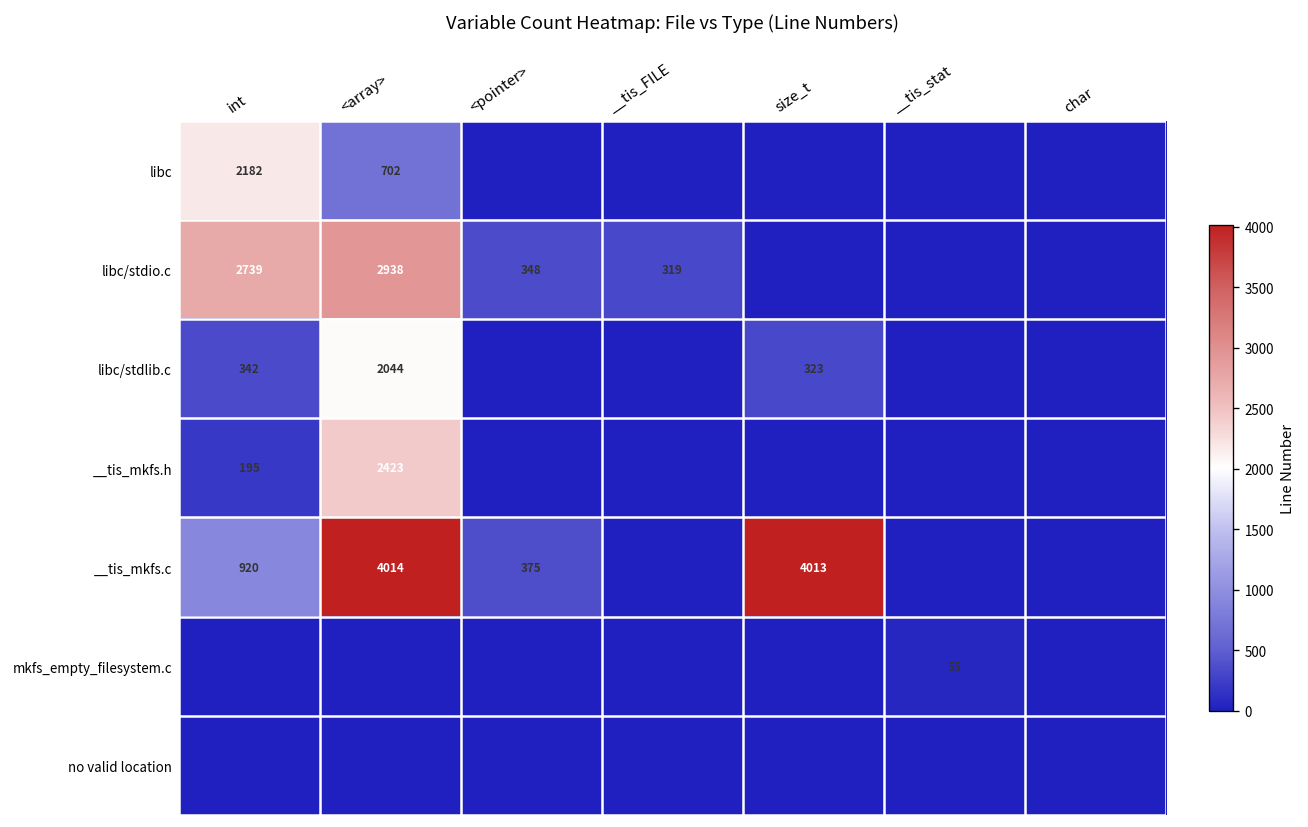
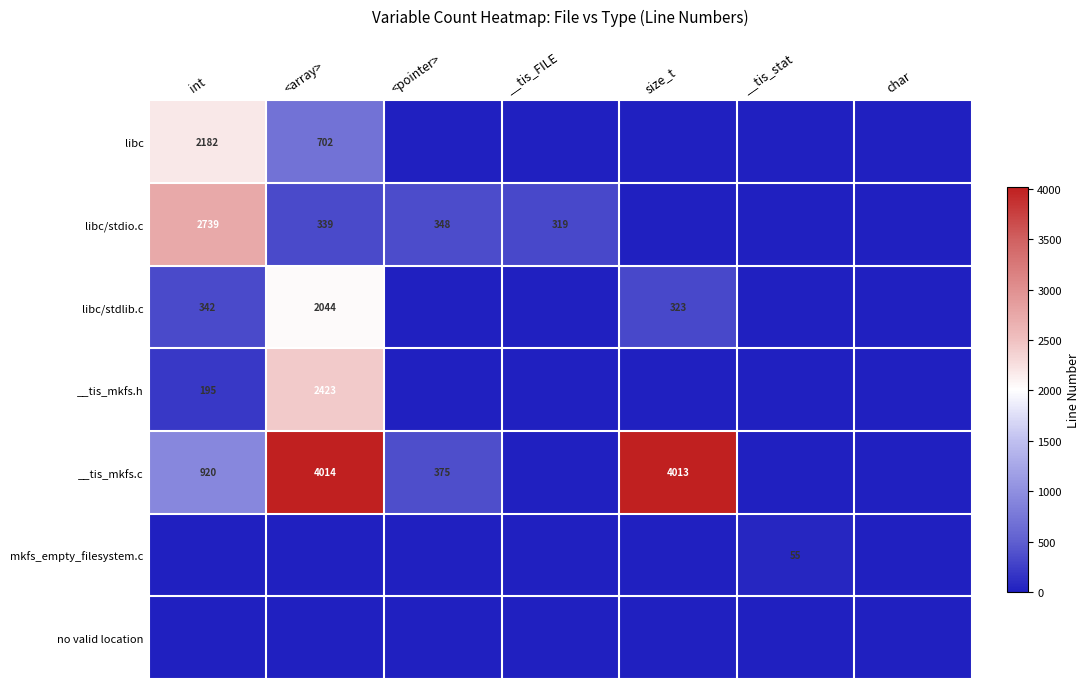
libc/stdio.c, <array>: 2938 -> 339
